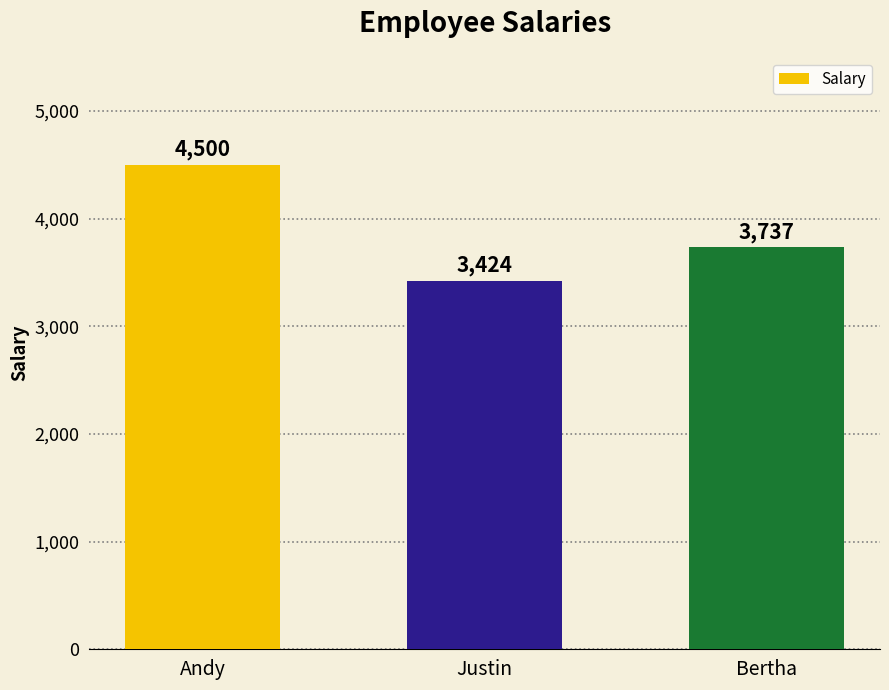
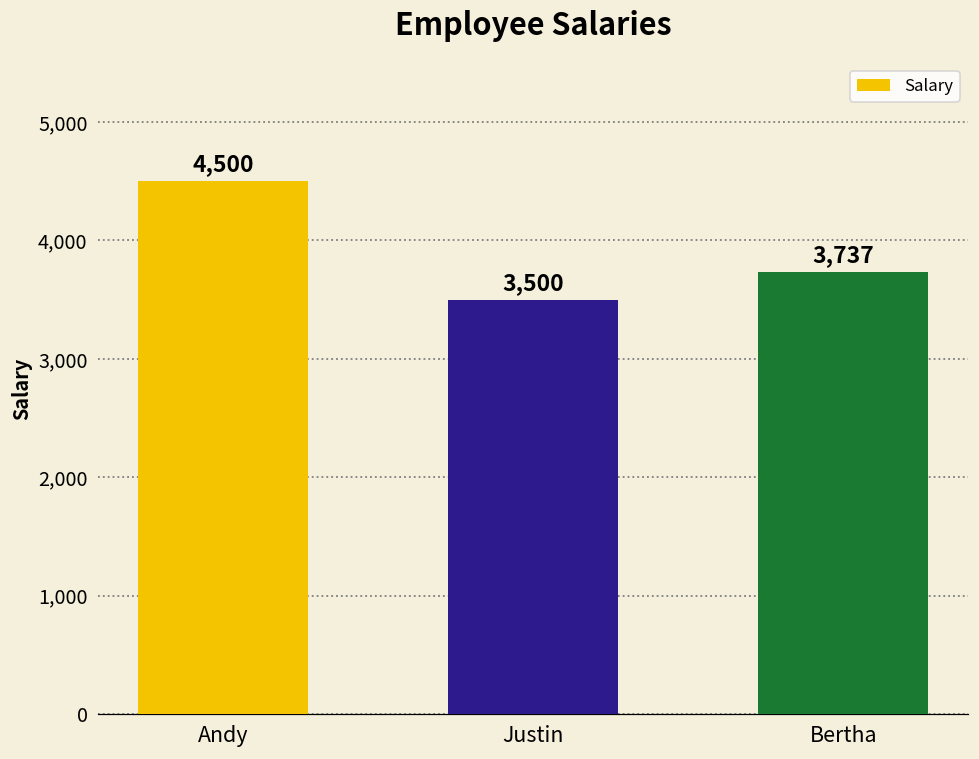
Justin: 3,424 -> 3,500
